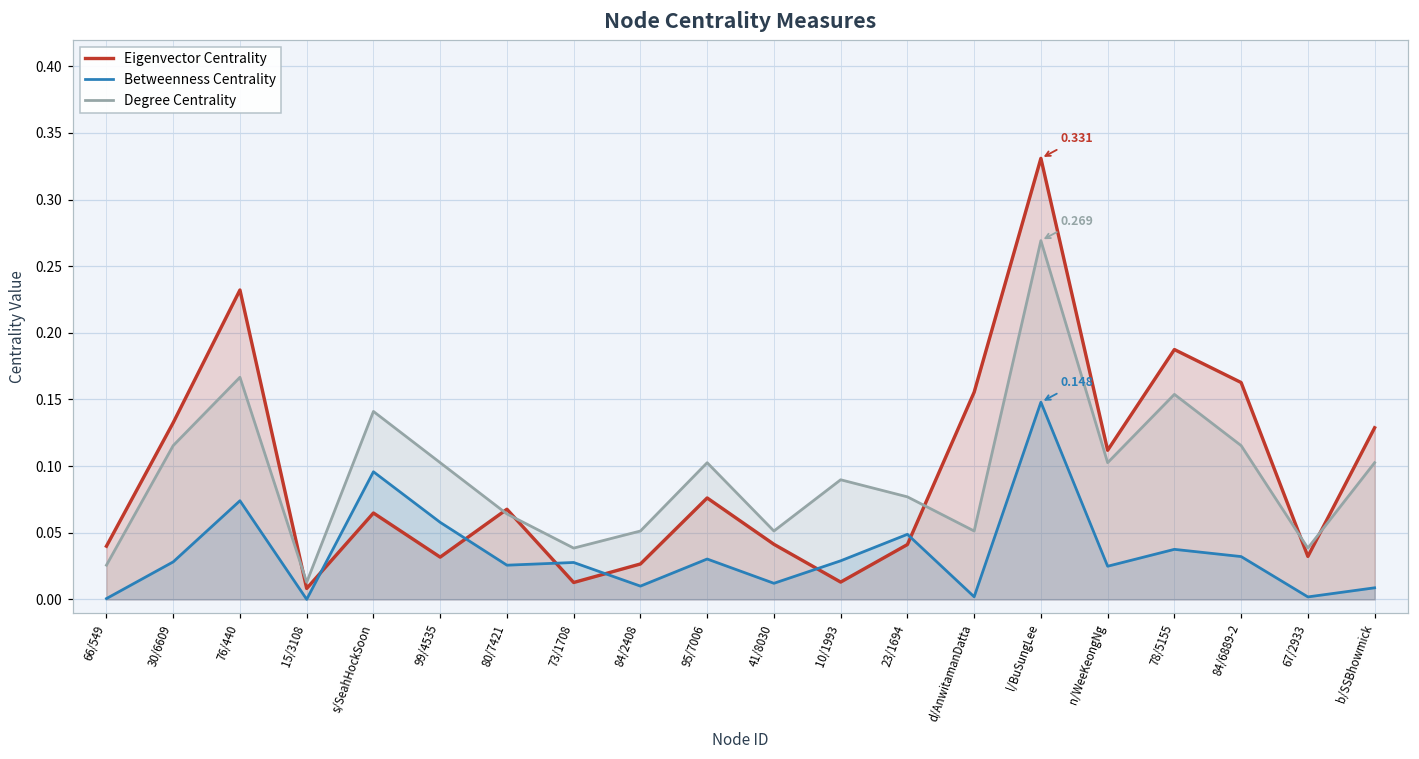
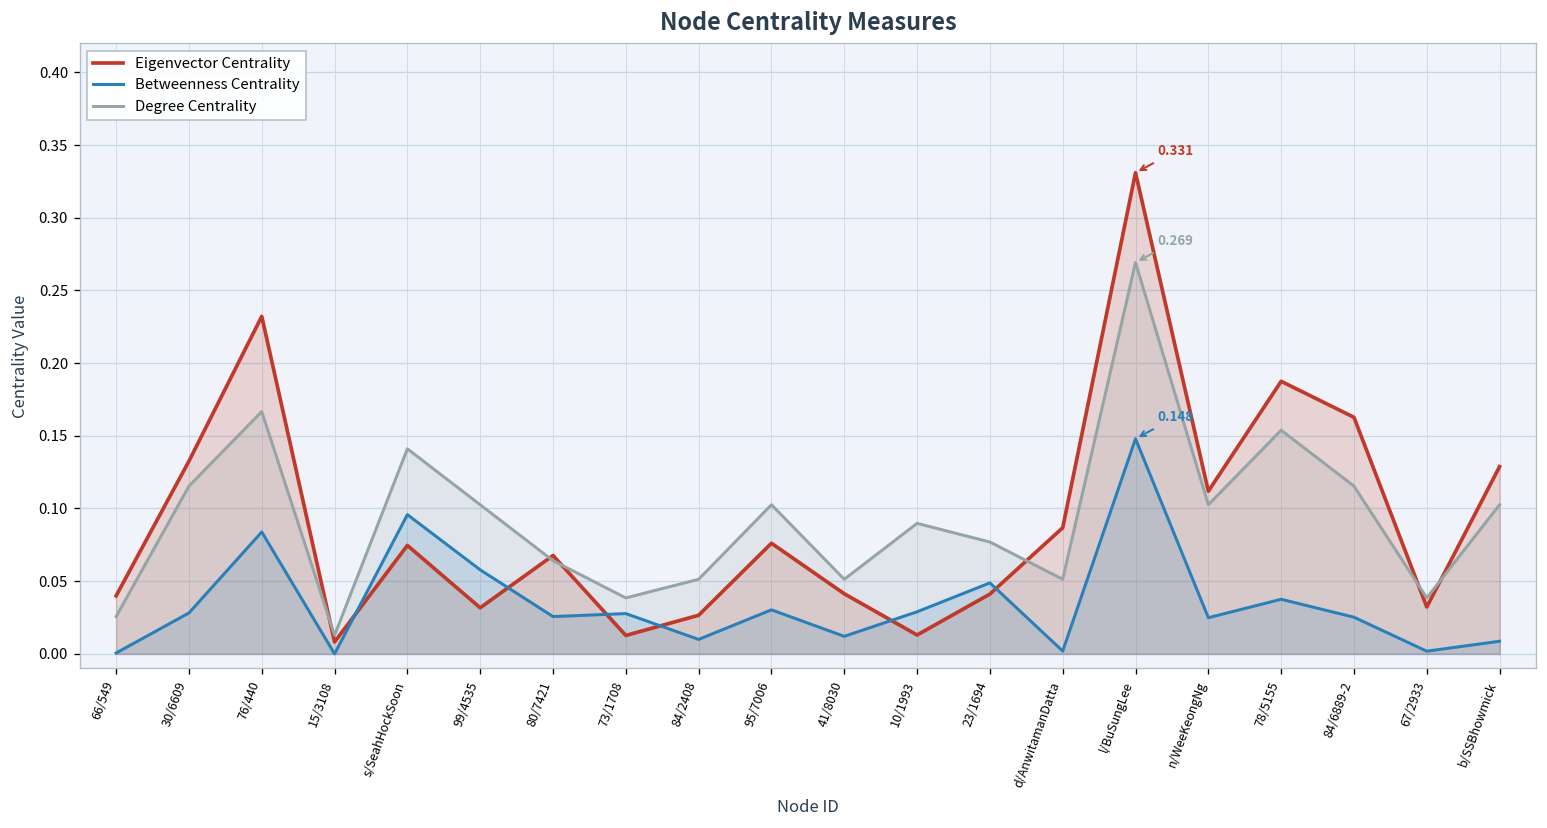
Betweenness Centrality, 76/440: 0.074 -> 0.084
Eigenvector Centrality, s/SeahHockSoon: 0.065 -> 0.075
Eigenvector Centrality, d/AnwitamanDatta: 0.155 -> 0.087
Betweenness Centrality, 84/6889-2: 0.032 -> 0.025
